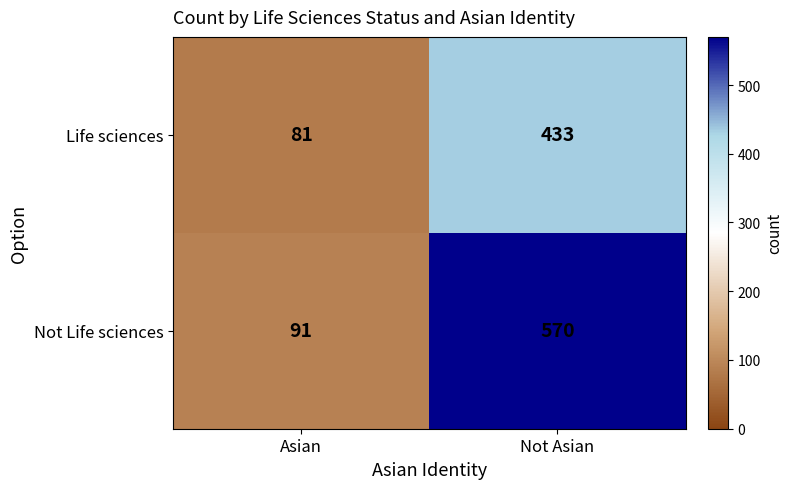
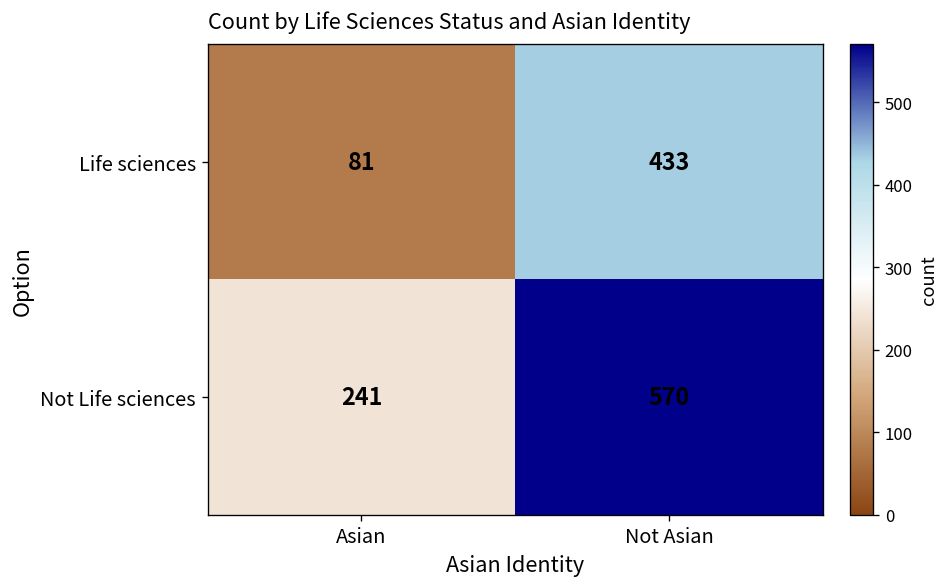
Not Life sciences, Asian: 91 -> 241
